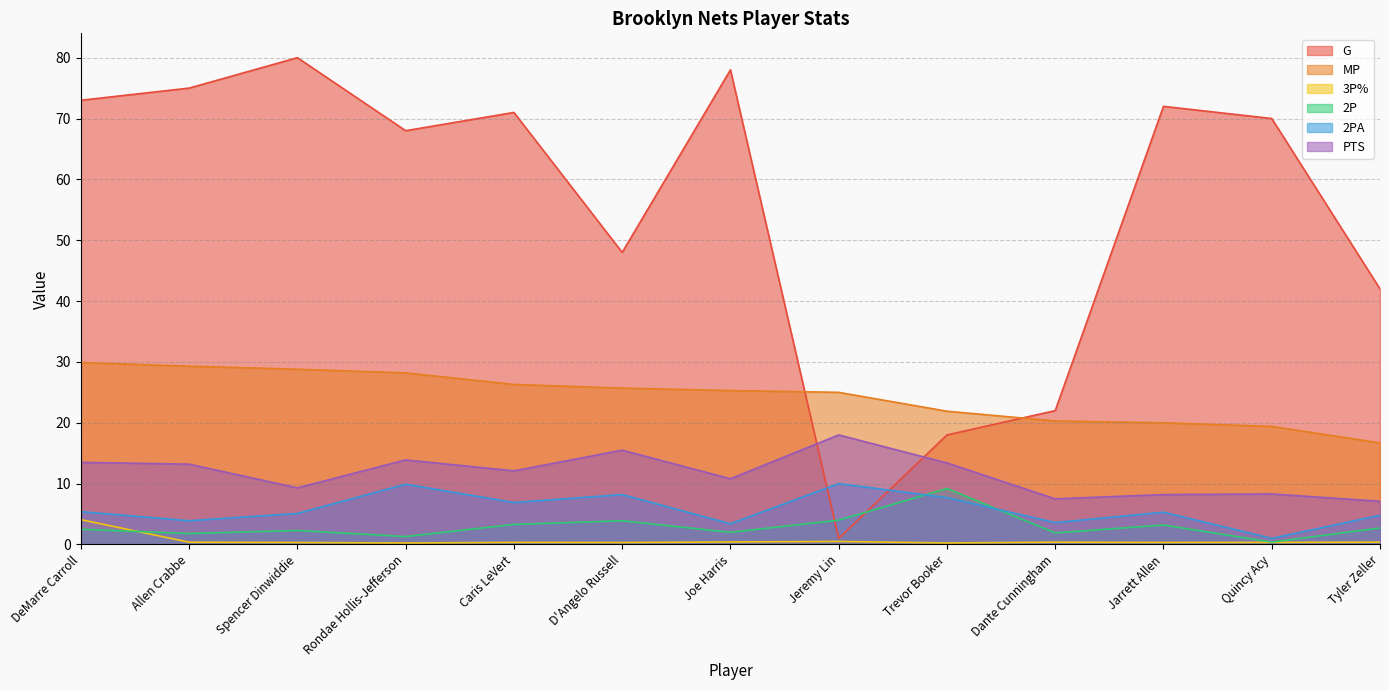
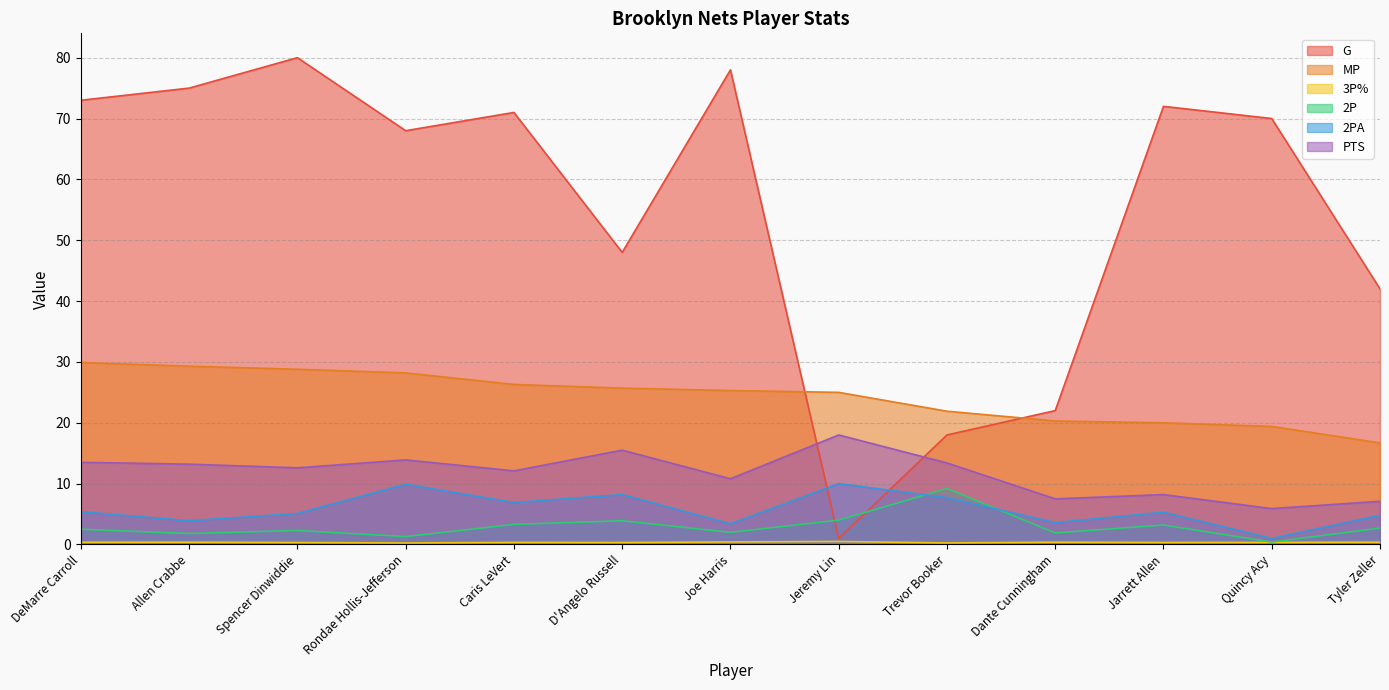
3P%, DeMarre Carroll: 4 -> 0
PTS, Spencer Dinwiddie: 9 -> 13
PTS, Quincy Acy: 8 -> 6
